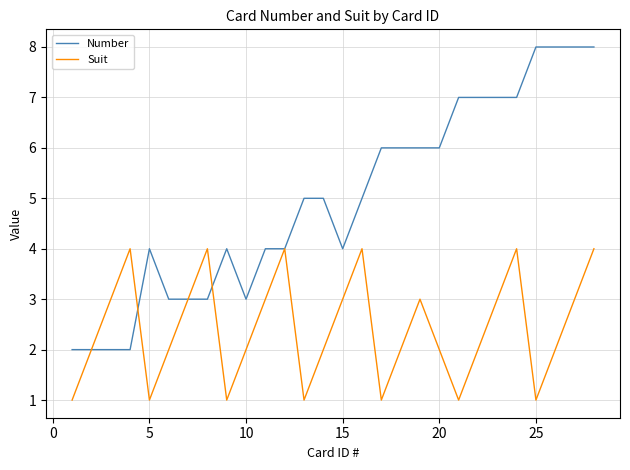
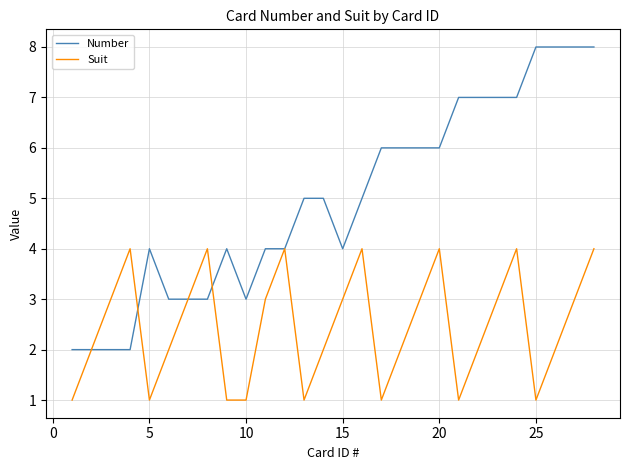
Suit, 10: 2 -> 1
Suit, 20: 2 -> 4
